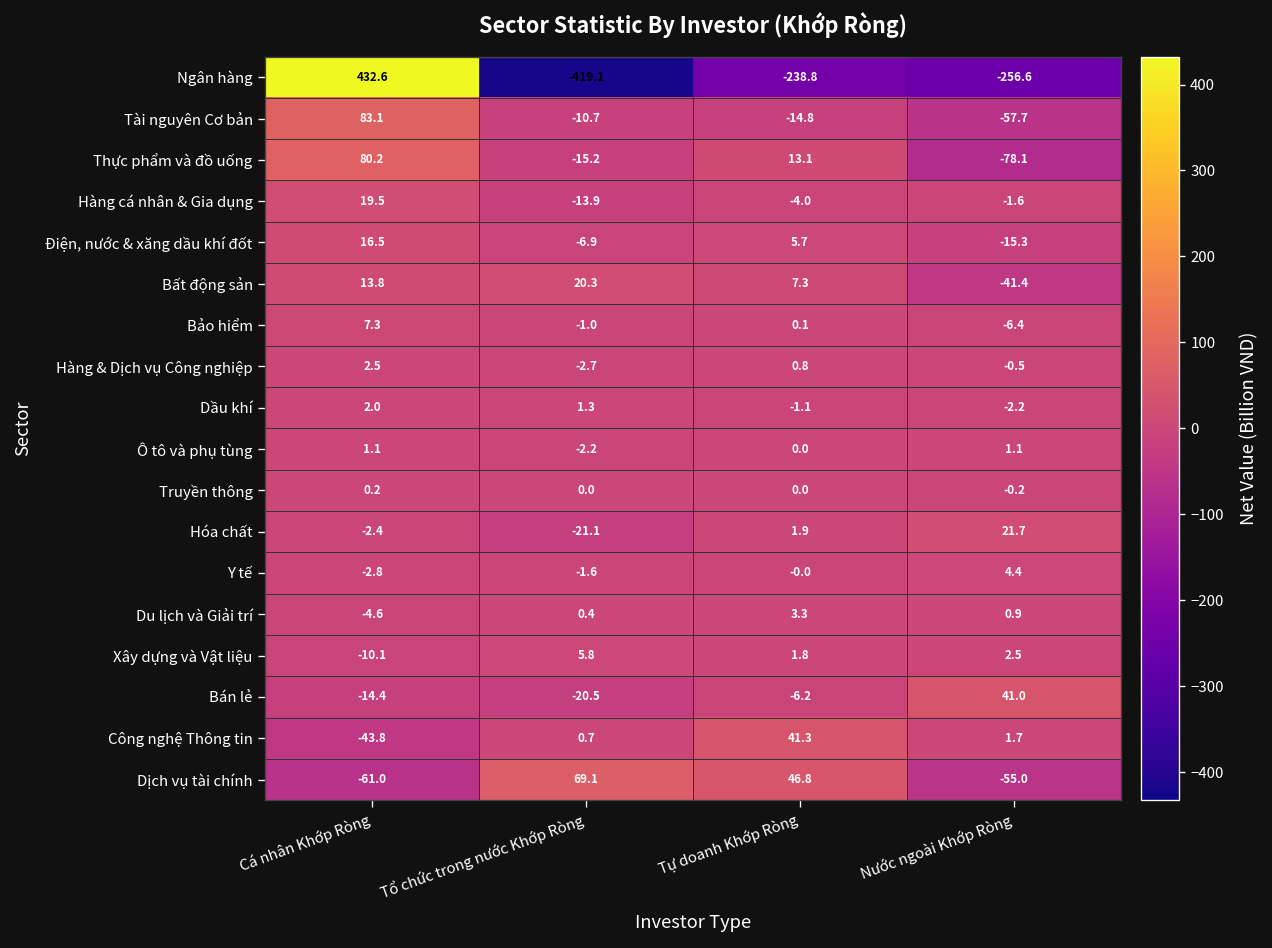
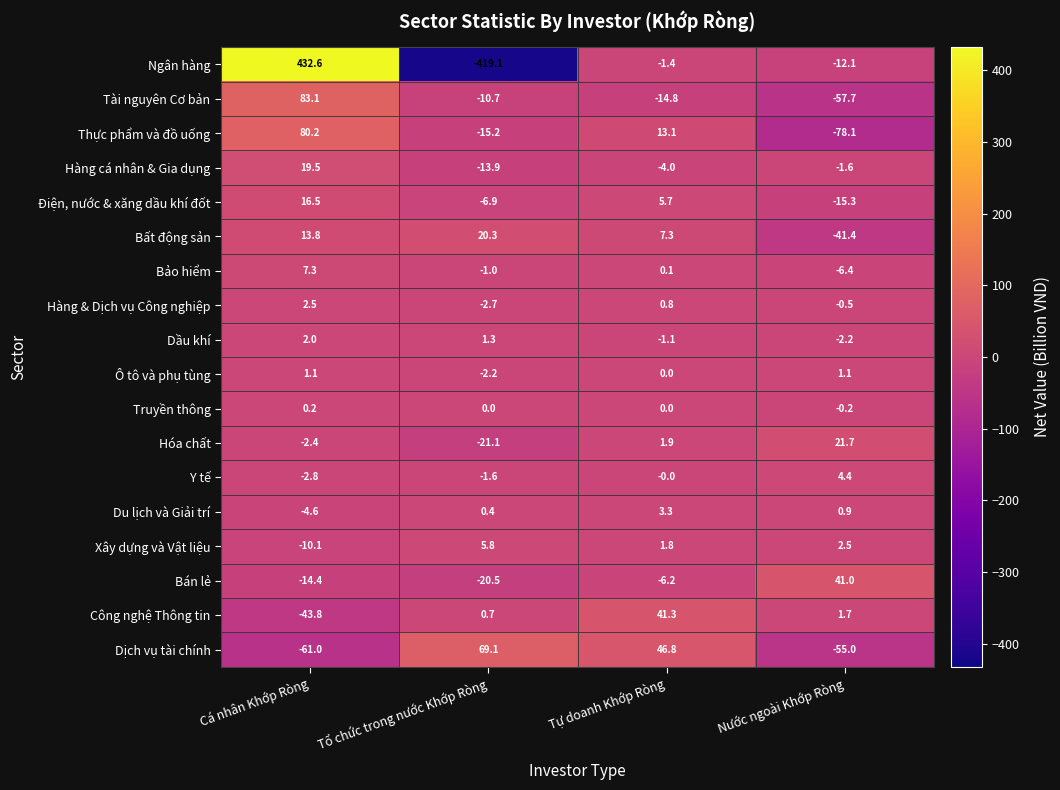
Ngân hàng, Tự doanh Khớp Ròng: -238.8 -> -1.4
Ngân hàng, Nước ngoài Khớp Ròng: -256.6 -> -12.1
